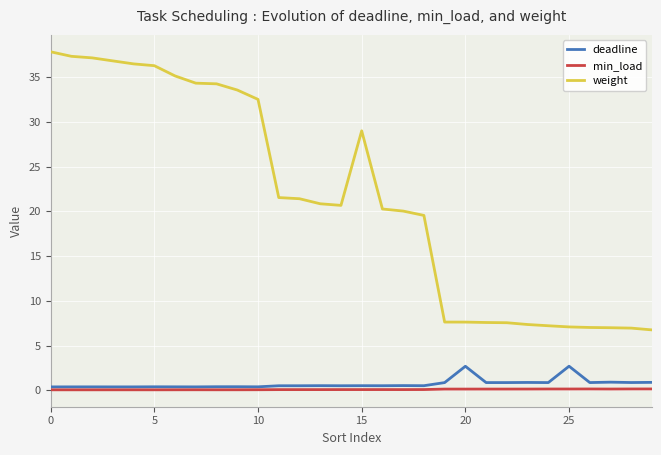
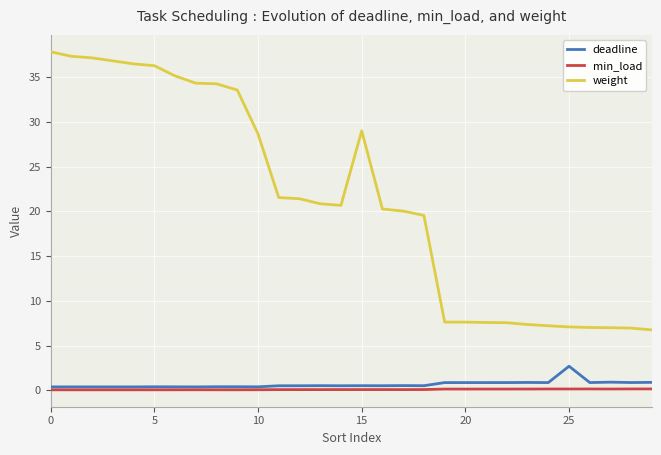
weight, 10: 33 -> 29
deadline, 20: 3 -> 1
